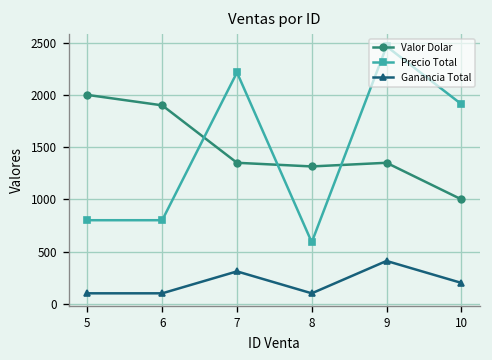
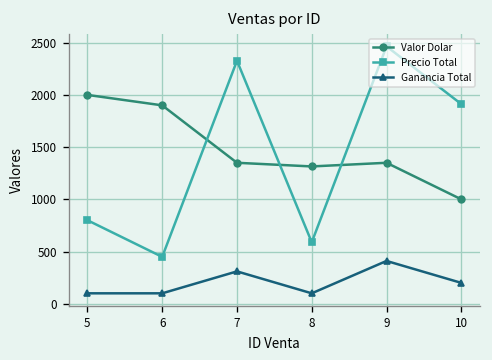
Precio Total, 6: 800 -> 400
Precio Total, 7: 2200 -> 2300
